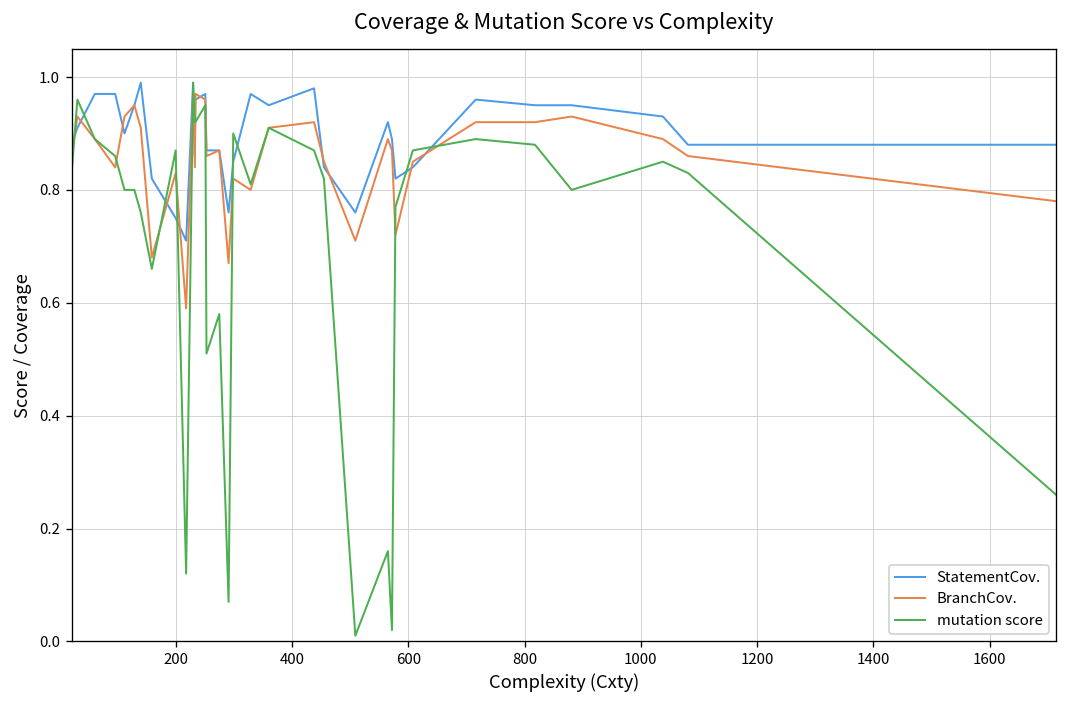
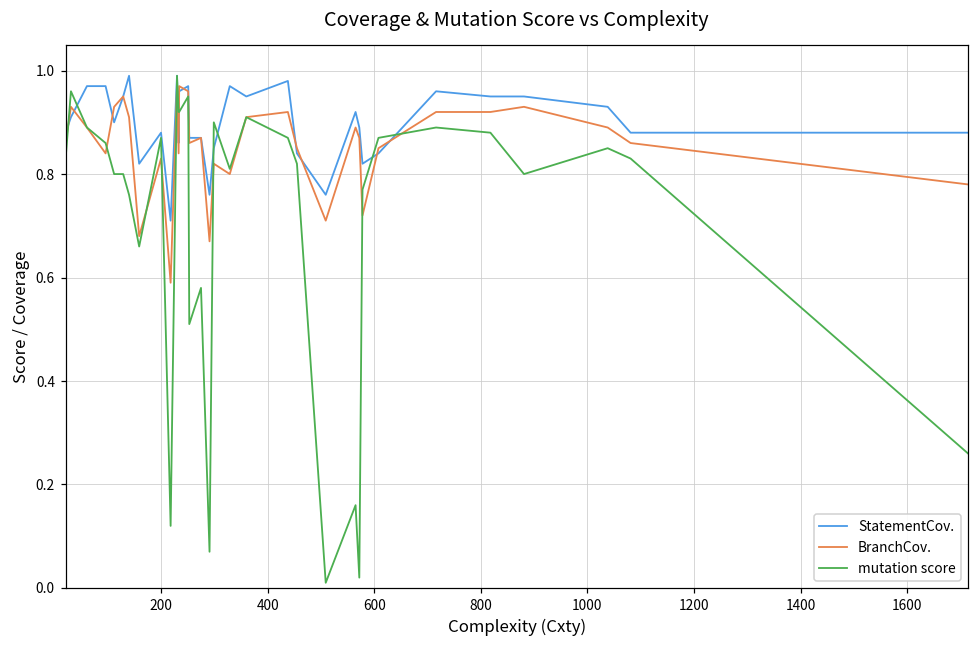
StatementCov., 200: 0.75 -> 0.88
